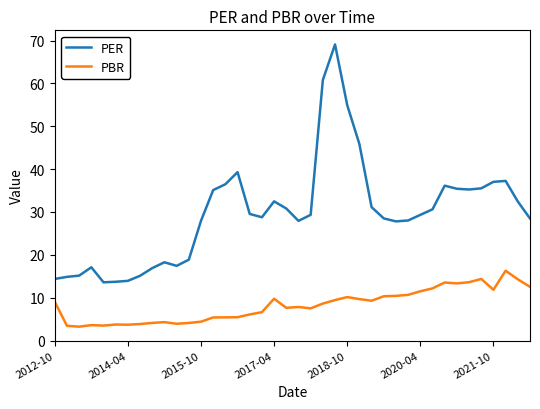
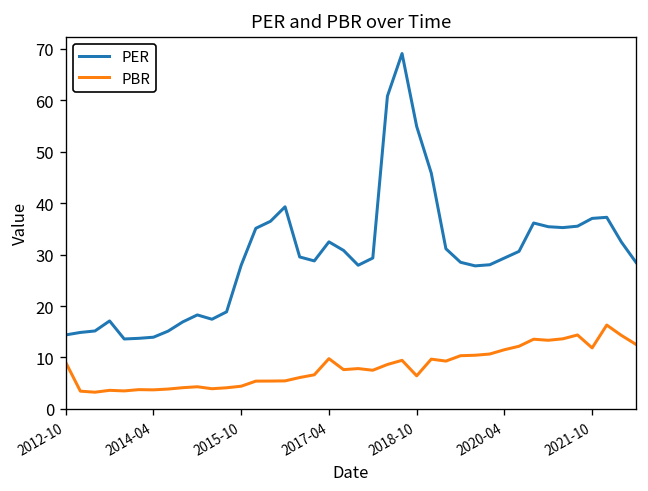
PBR, 2018-10: 10 -> 6
